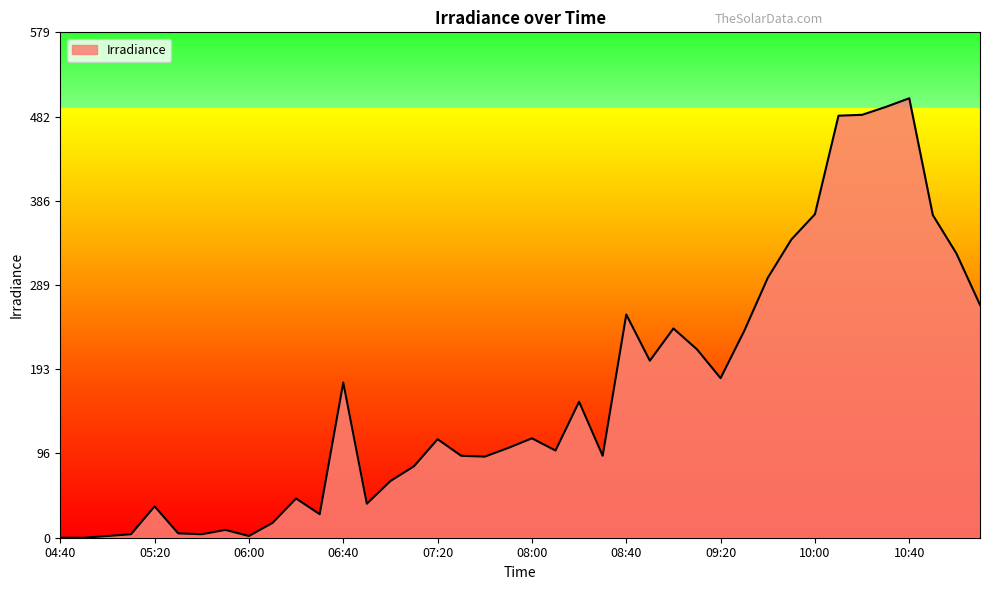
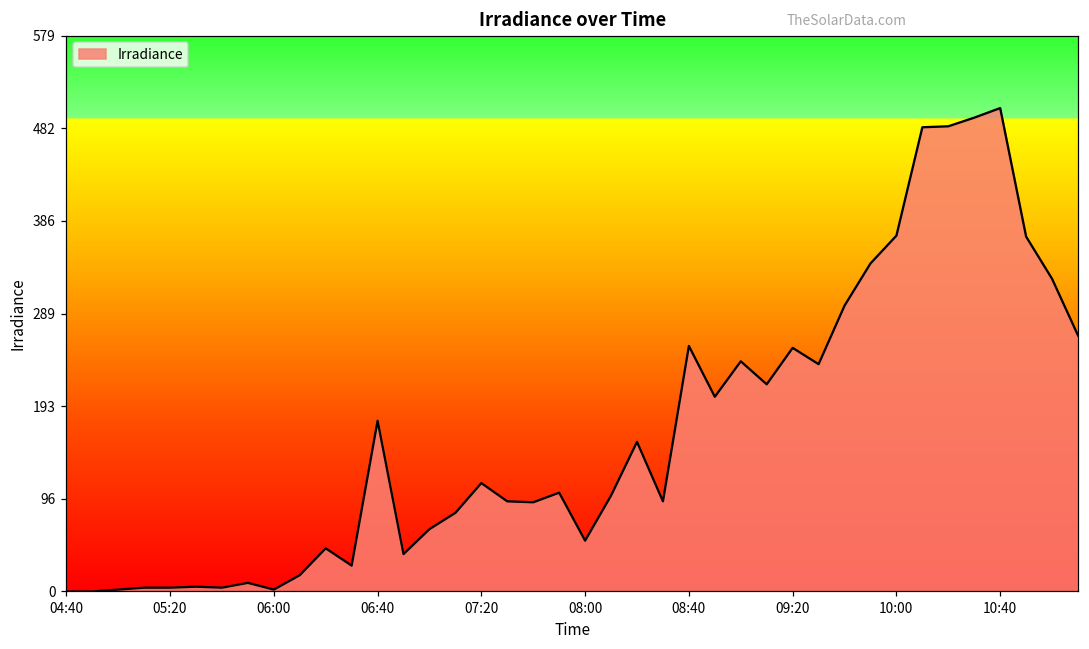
05:20: 40 -> 0
08:00: 110 -> 50
09:20: 180 -> 250
